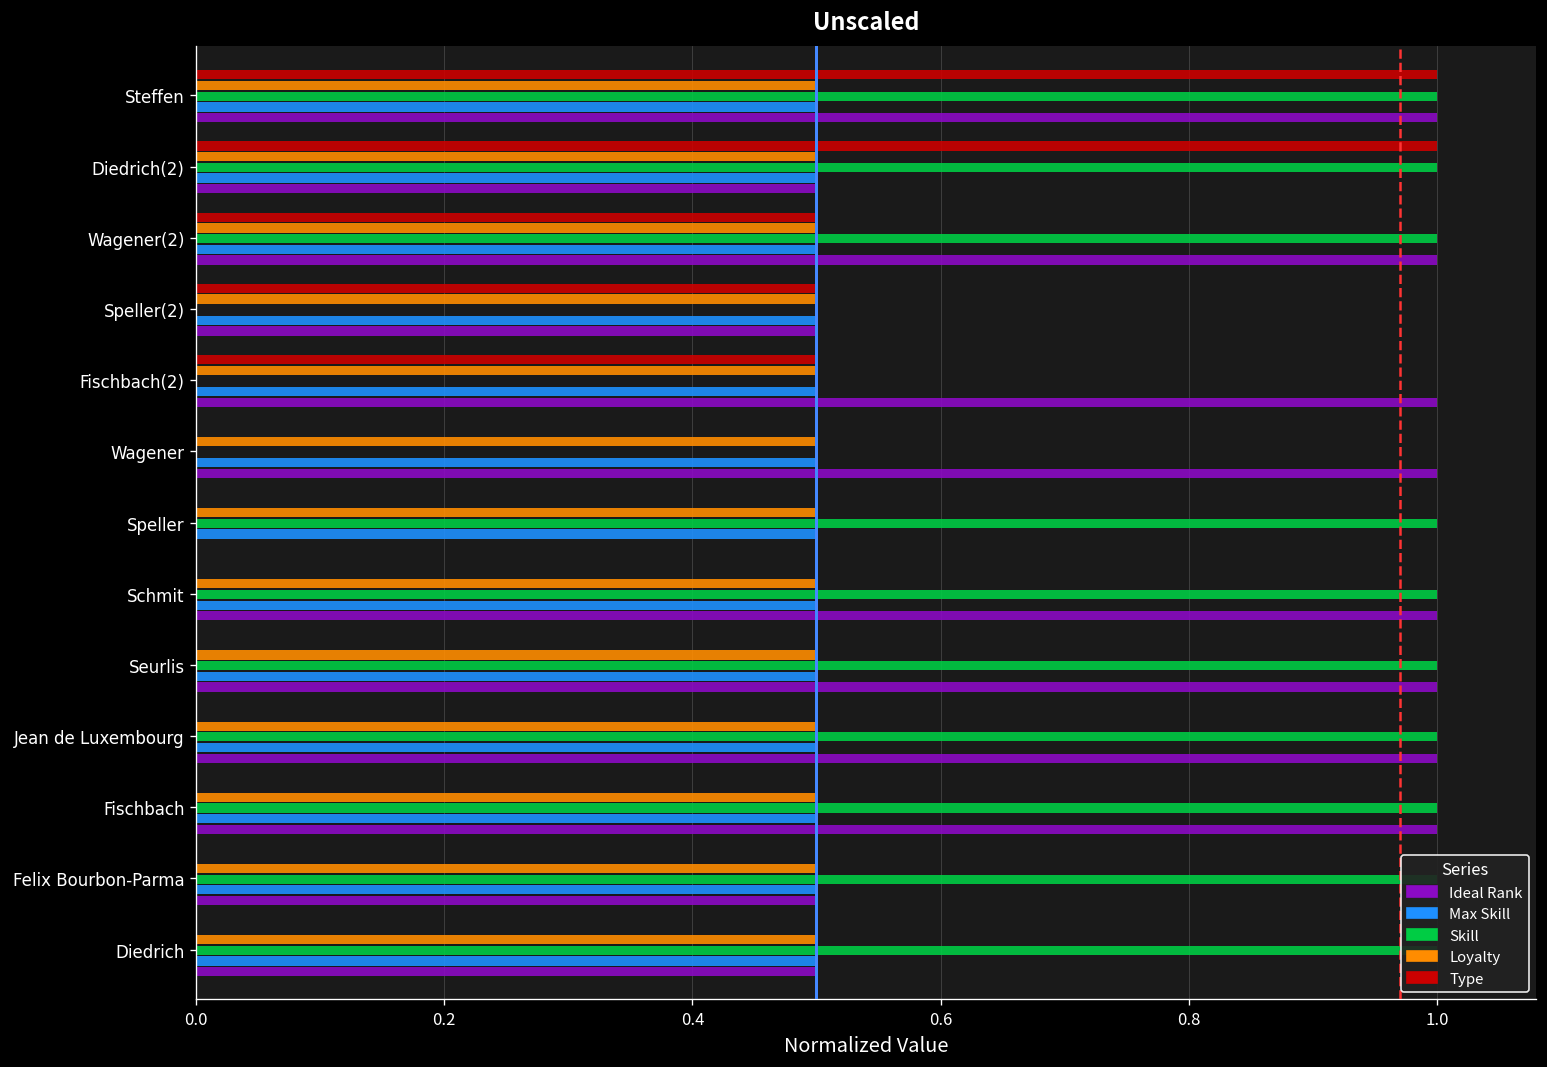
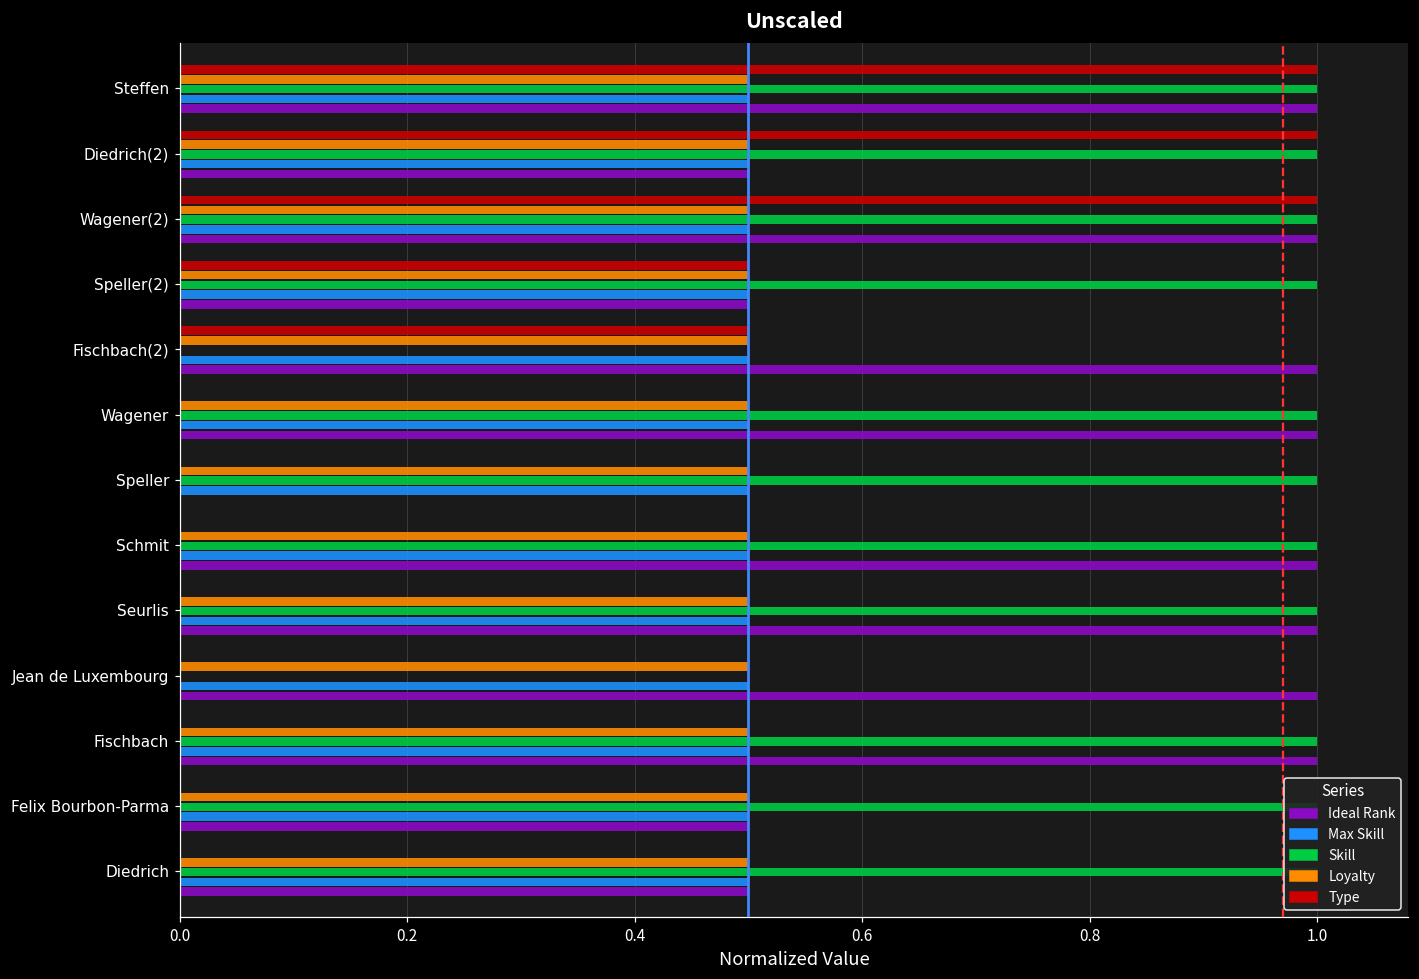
Type, Wagener(2): 0.500 -> 1.000
Skill, Speller(2): 0 -> 1
Skill, Wagener: 0 -> 1
Skill, Jean de Luxembourg: 1 -> 0
